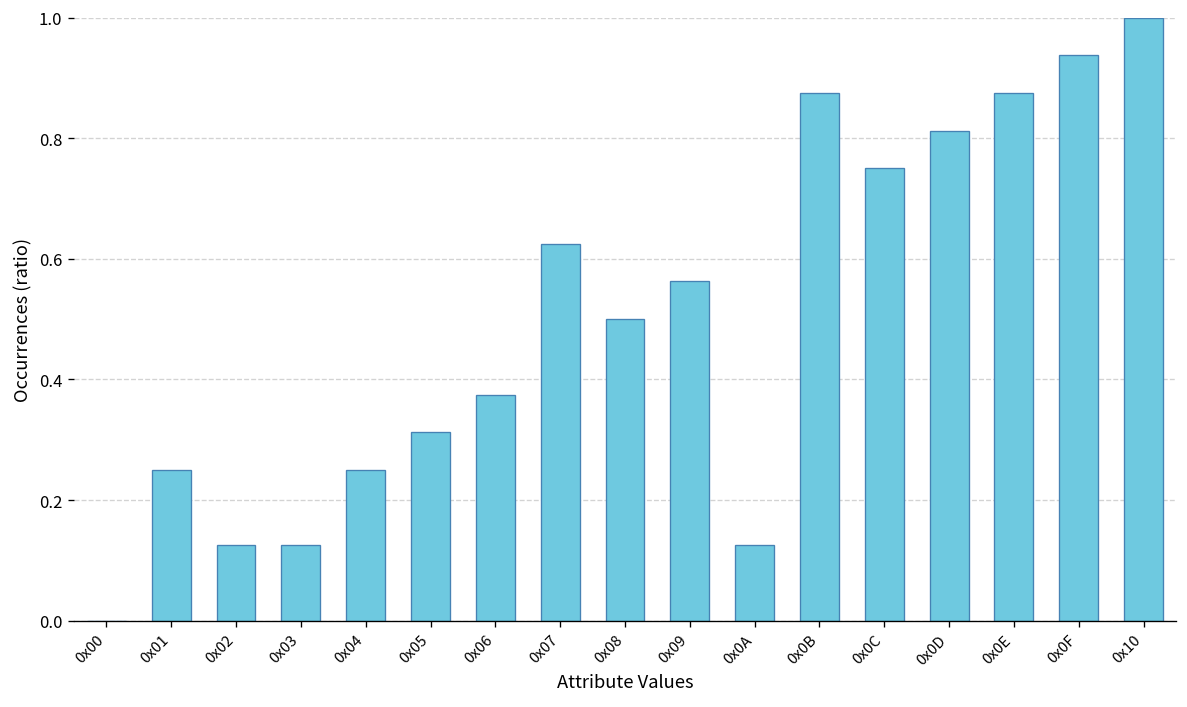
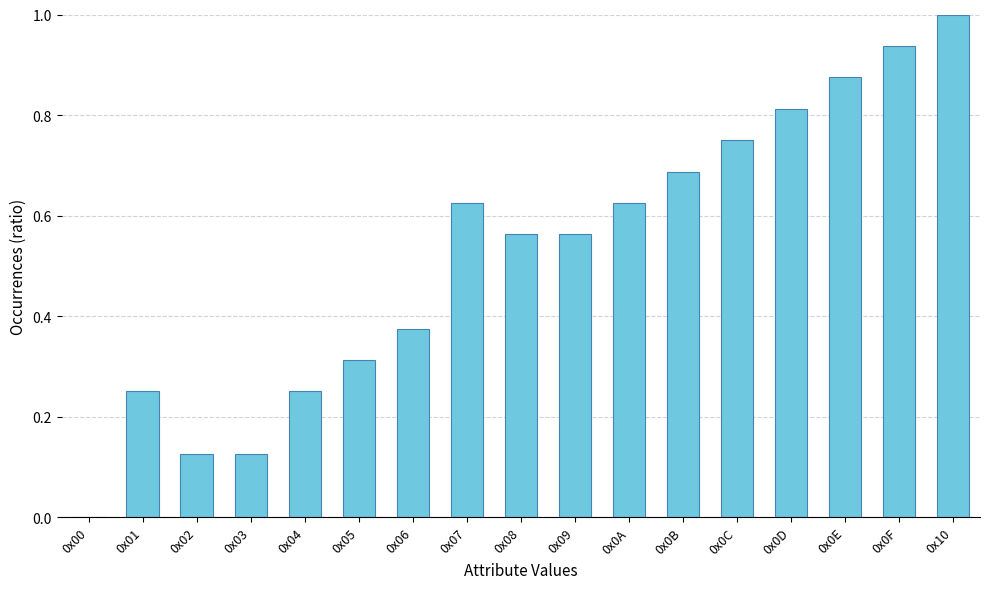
0x08: 0.50 -> 0.56
0x0A: 0.13 -> 0.63
0x0B: 0.88 -> 0.69
